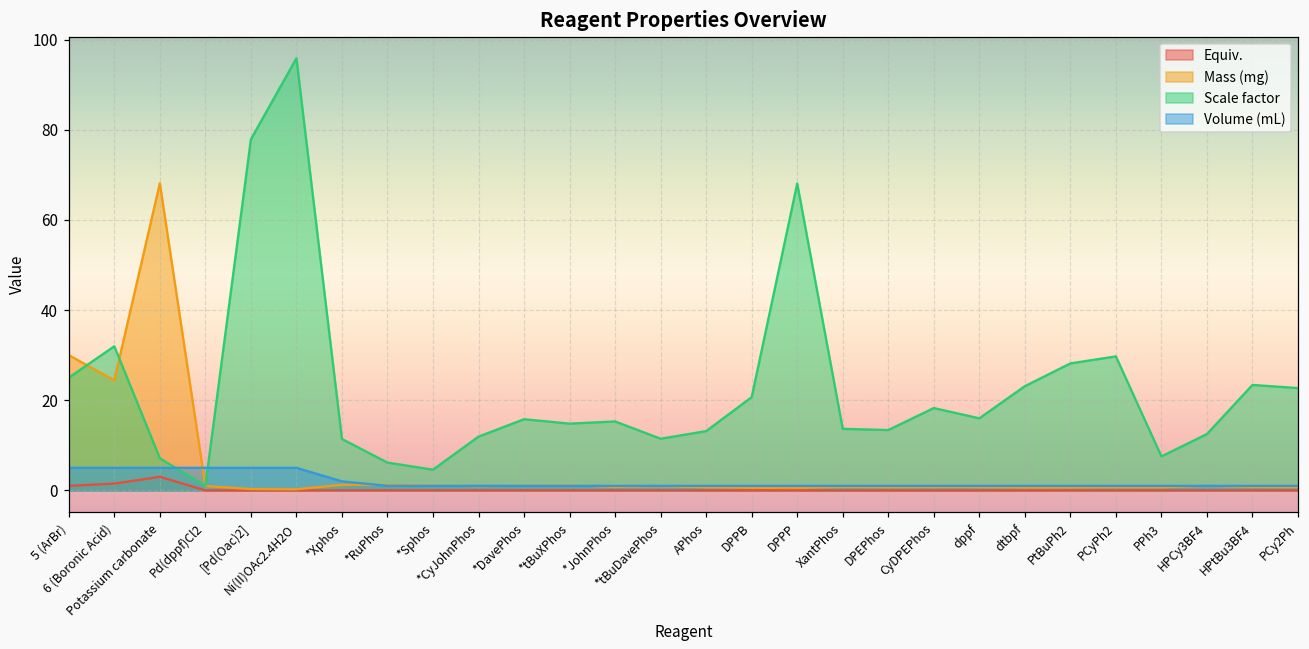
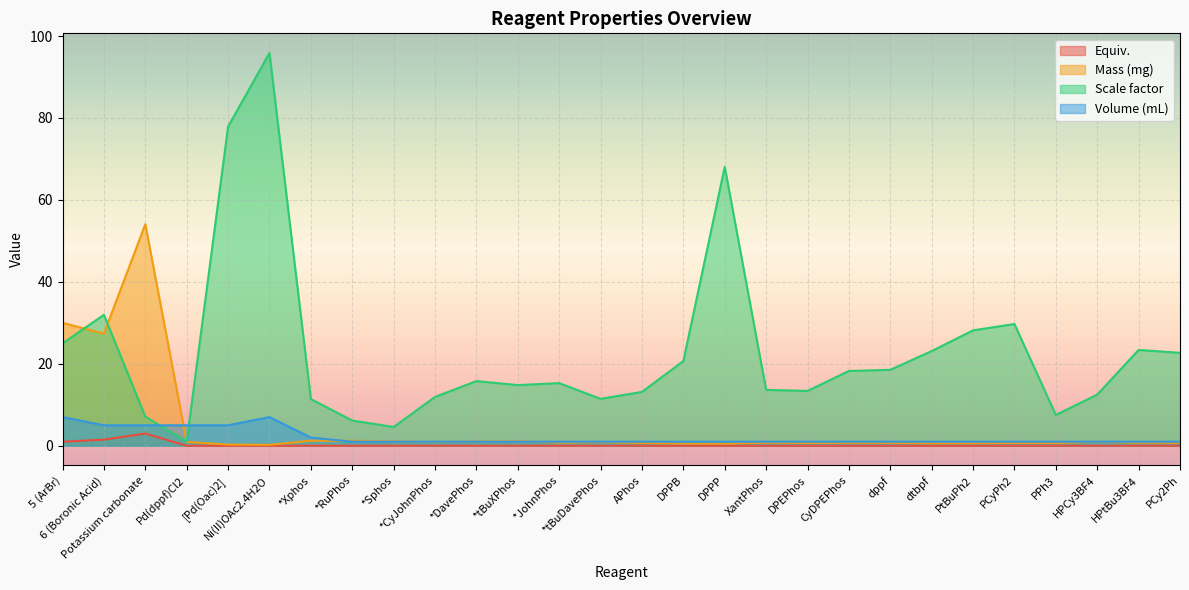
Volume (mL), 5 (ArBr): 5 -> 7
Mass (mg), 6 (Boronic Acid): 24 -> 27
Mass (mg), Potassium carbonate: 68 -> 54
Volume (mL), Ni(II)OAc2.4H2O: 5 -> 7
Scale factor, dppf: 16 -> 19
